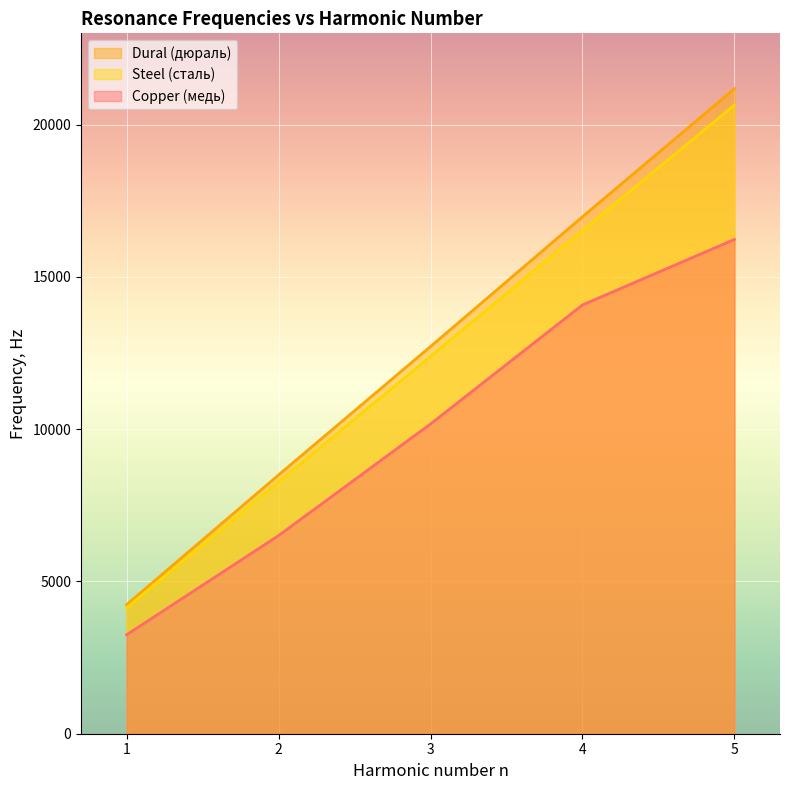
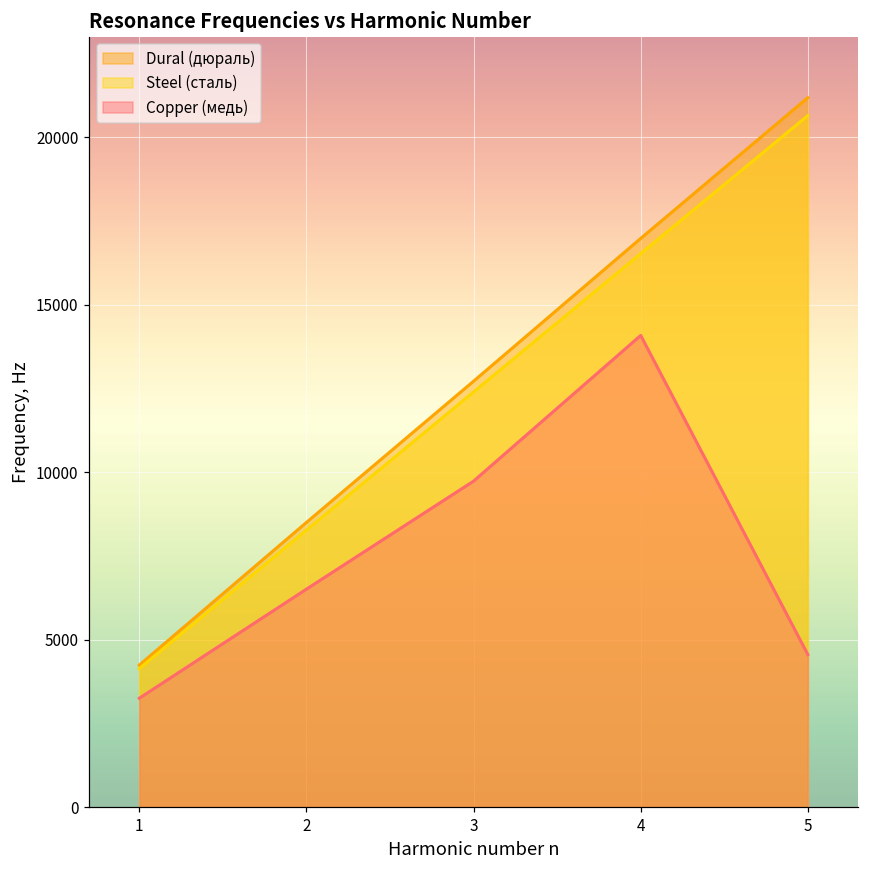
Copper (медь), 3: 10200 -> 9700
Copper (медь), 5: 16200 -> 4600
